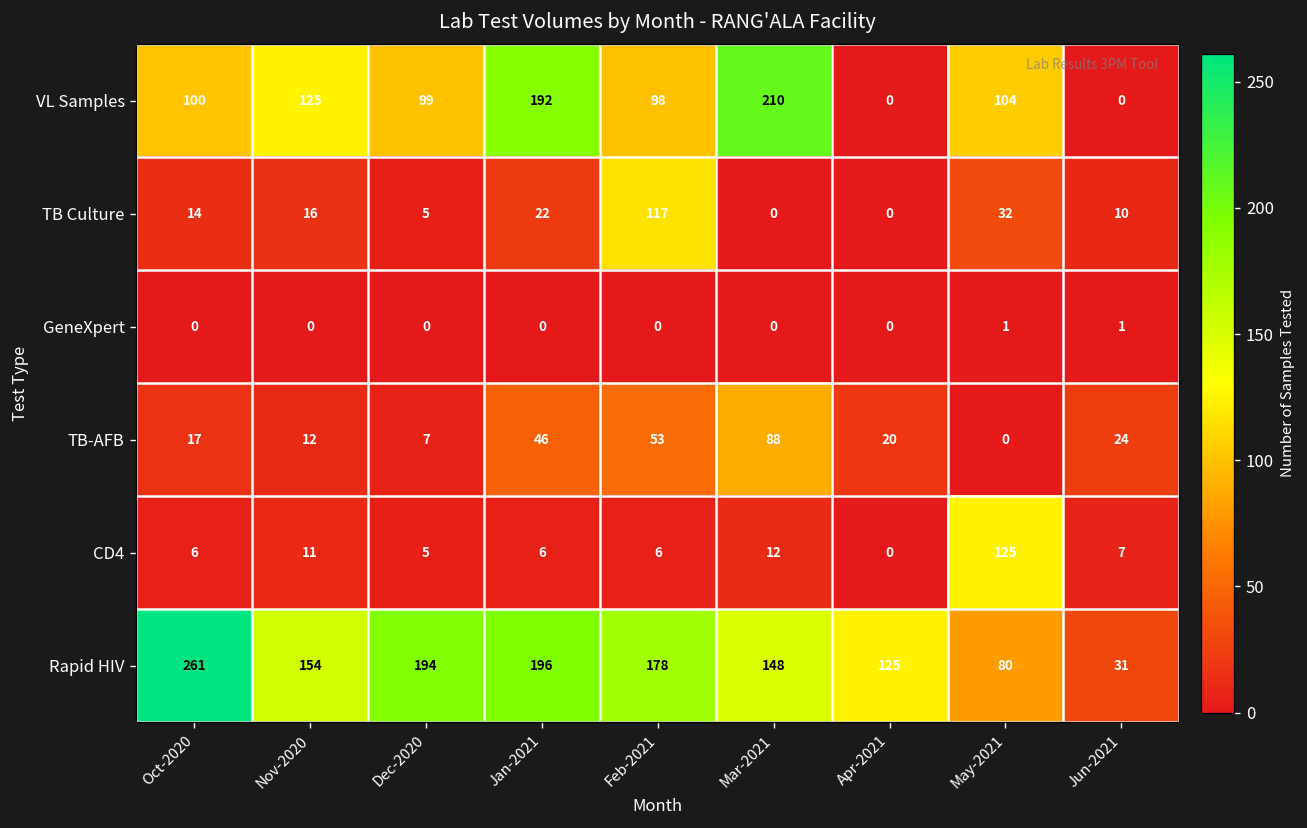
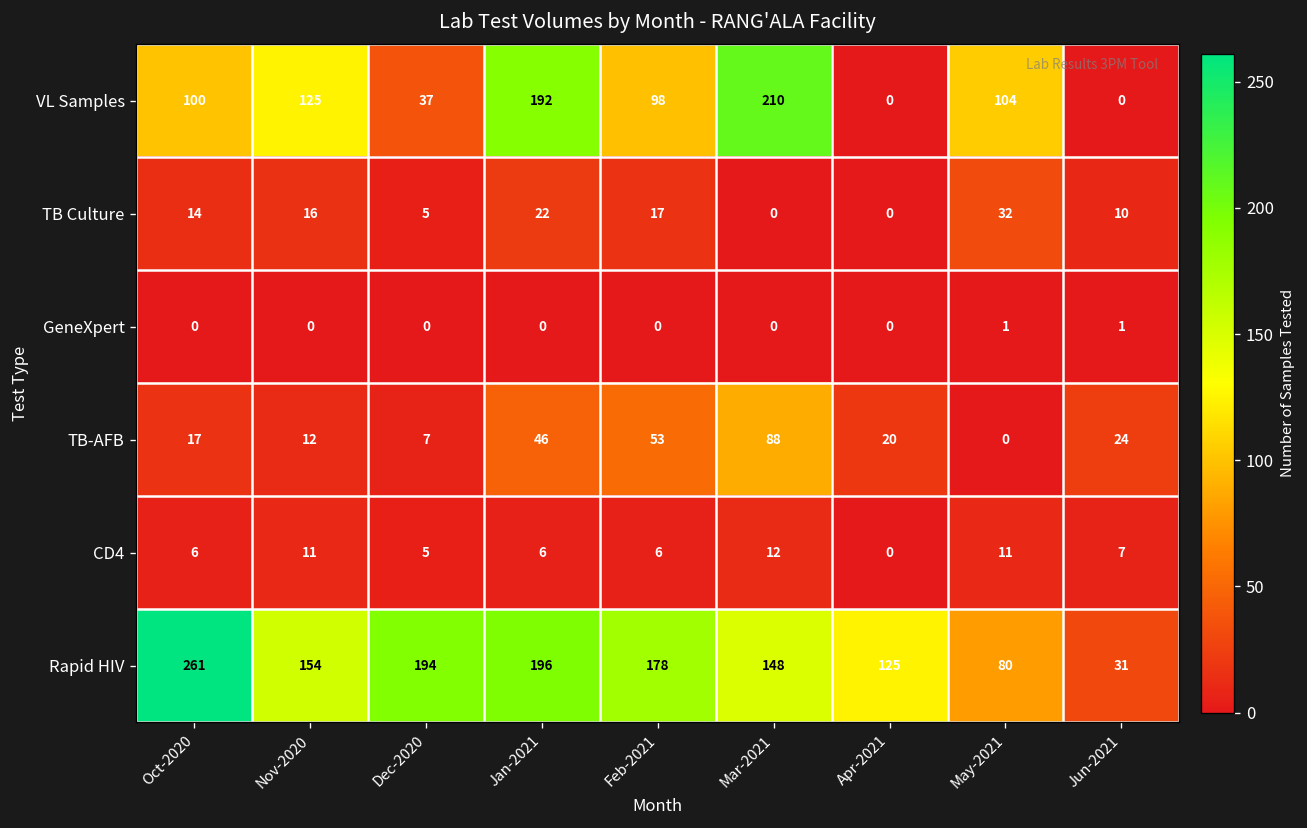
VL Samples, Dec-2020: 99 -> 37
TB Culture, Feb-2021: 117 -> 17
CD4, May-2021: 125 -> 11
